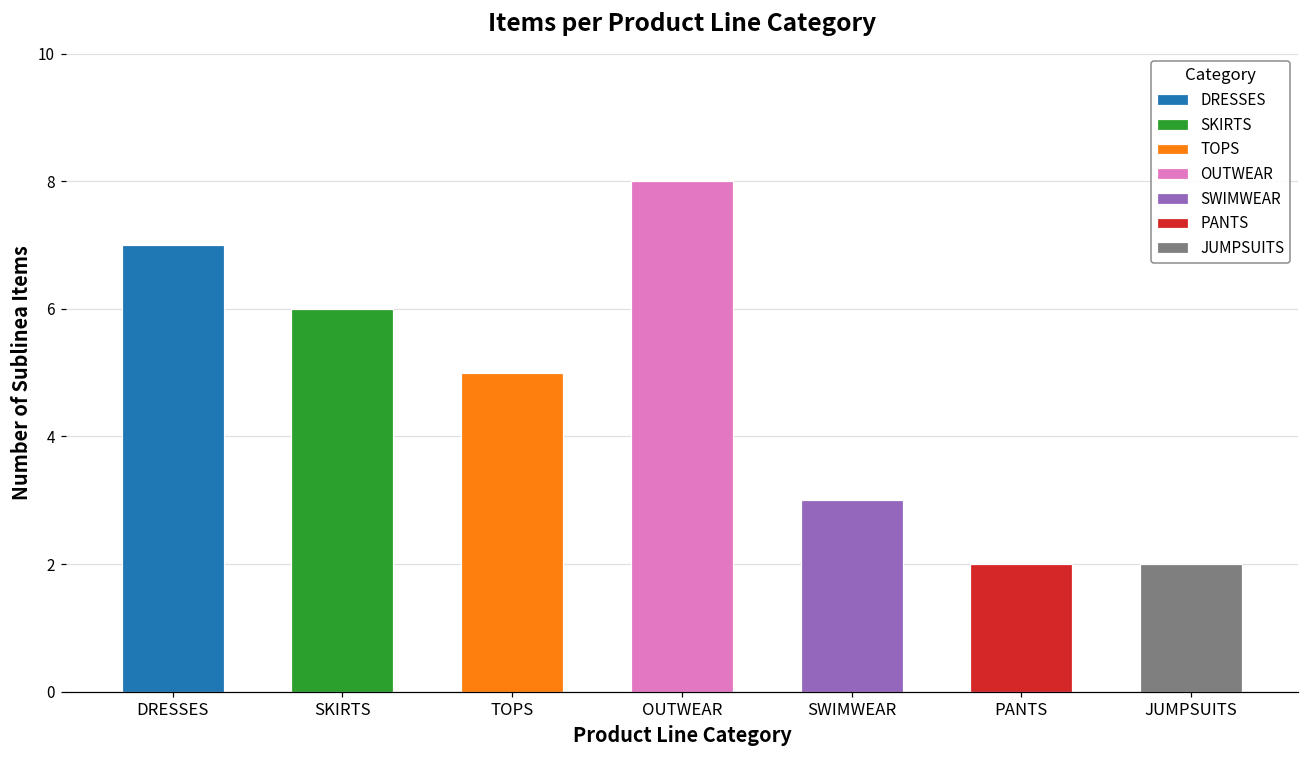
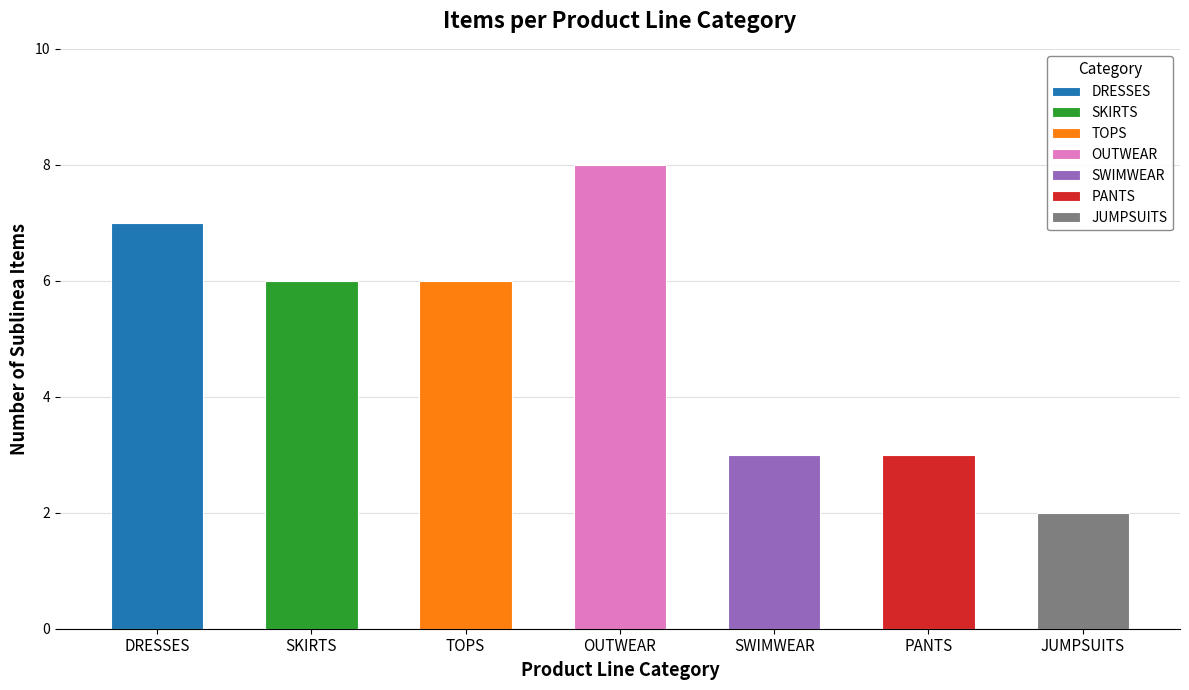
TOPS: 5 -> 6
PANTS: 2 -> 3
